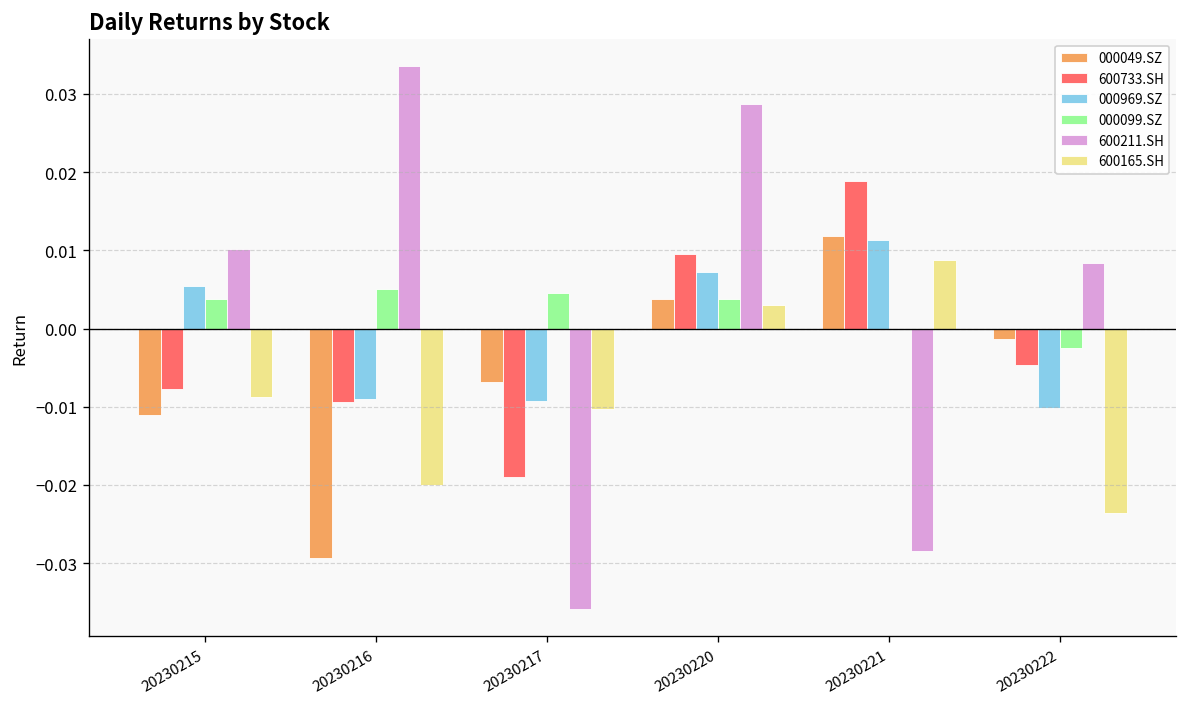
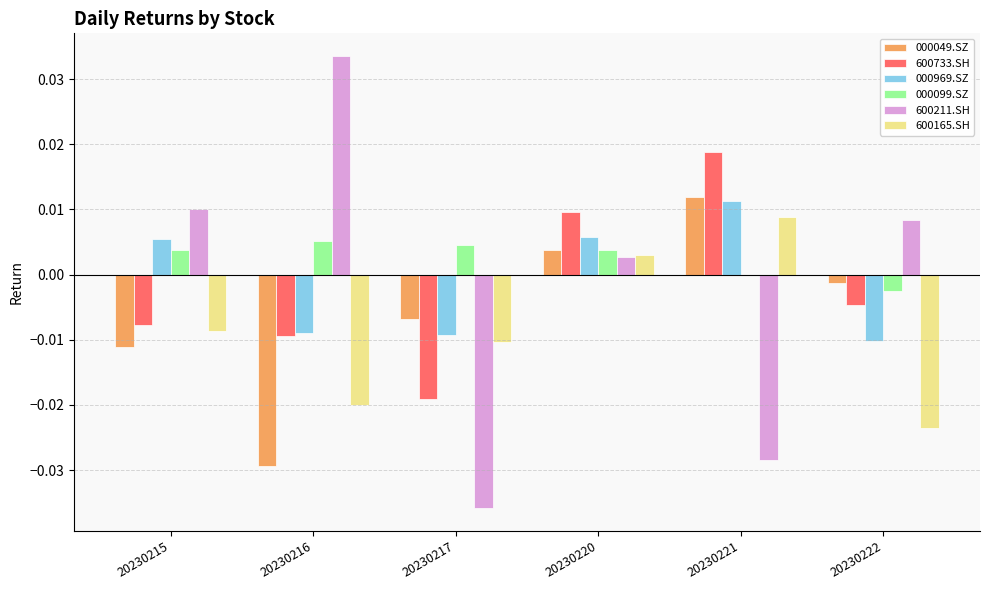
000969.SZ, 20230220: 0.007 -> 0.006
600211.SH, 20230220: 0.029 -> 0.003
